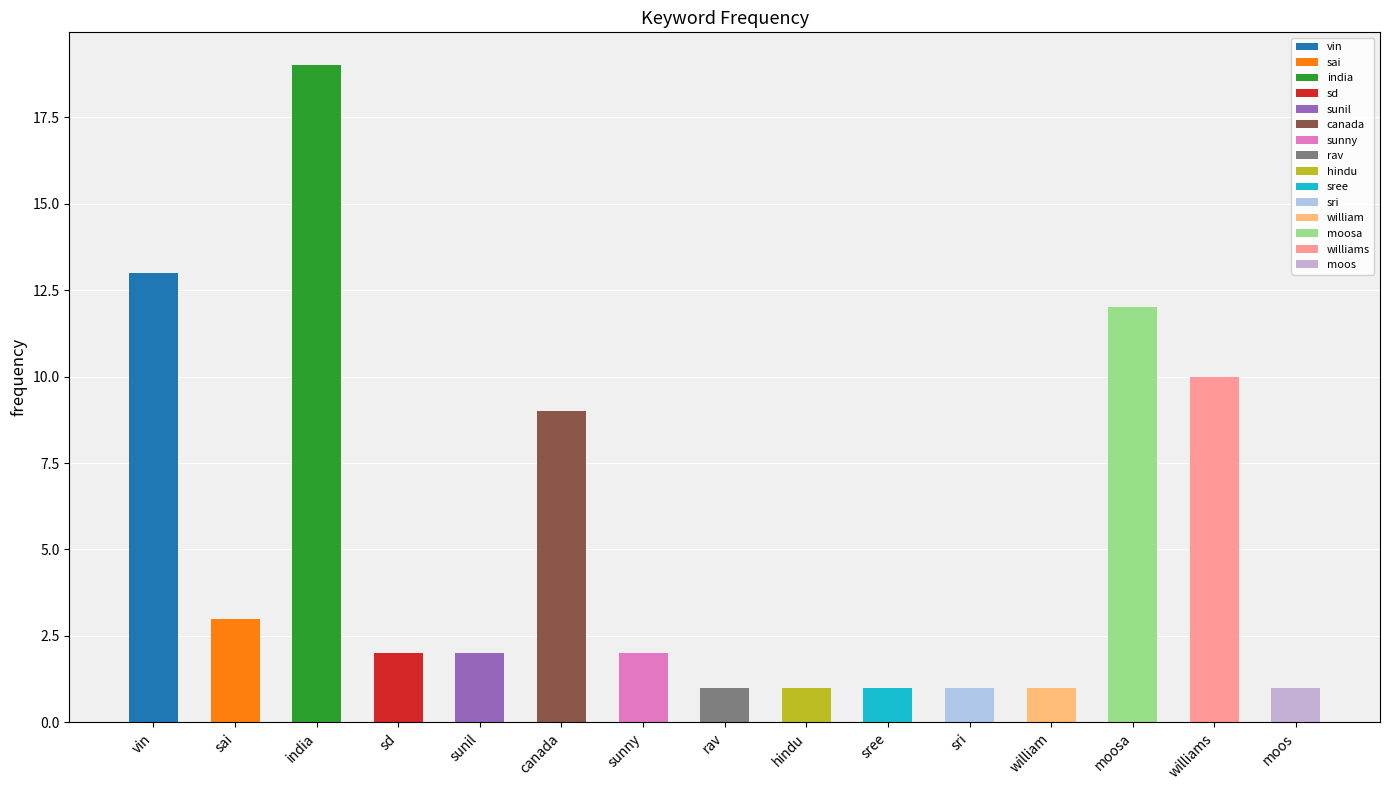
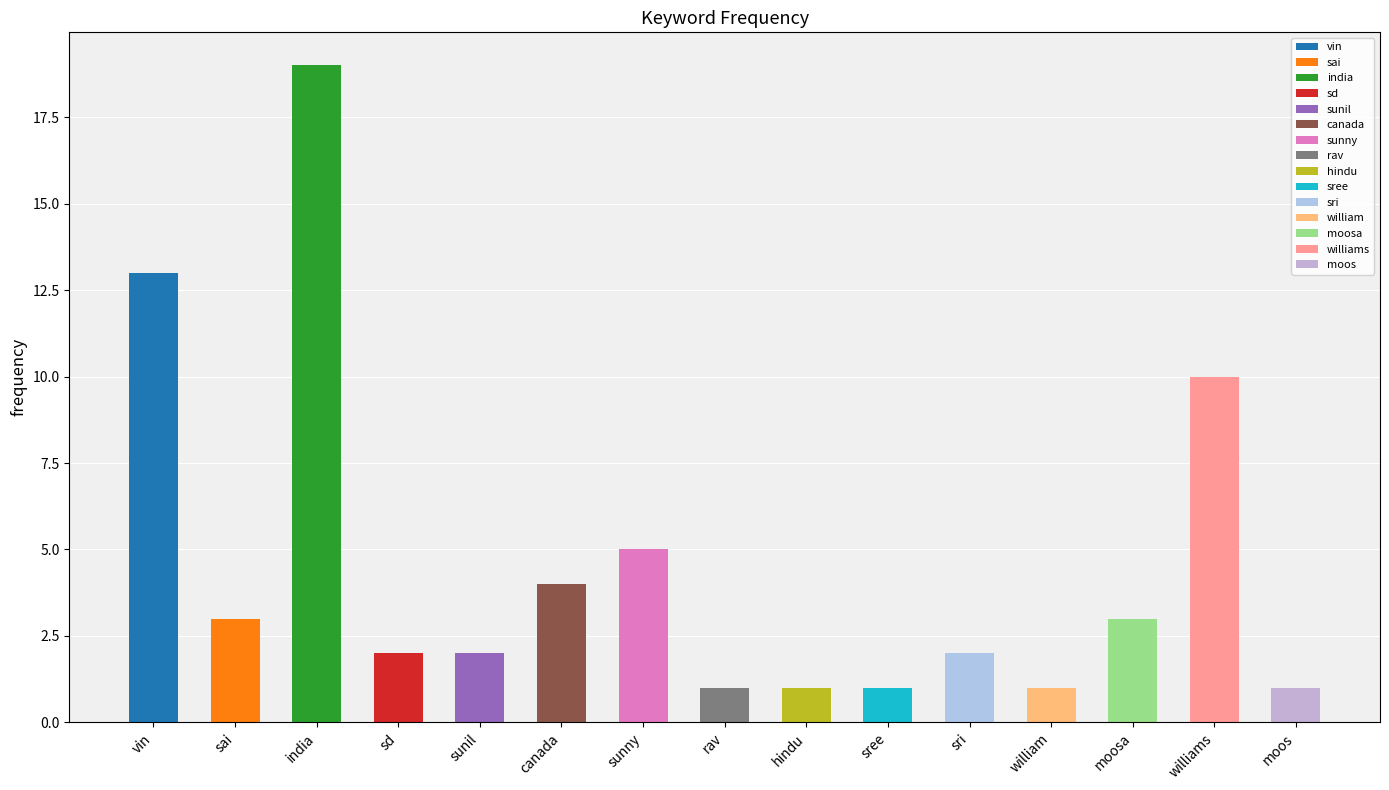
canada: 9 -> 4
sunny: 2 -> 5
sri: 1 -> 2
moosa: 12 -> 3
